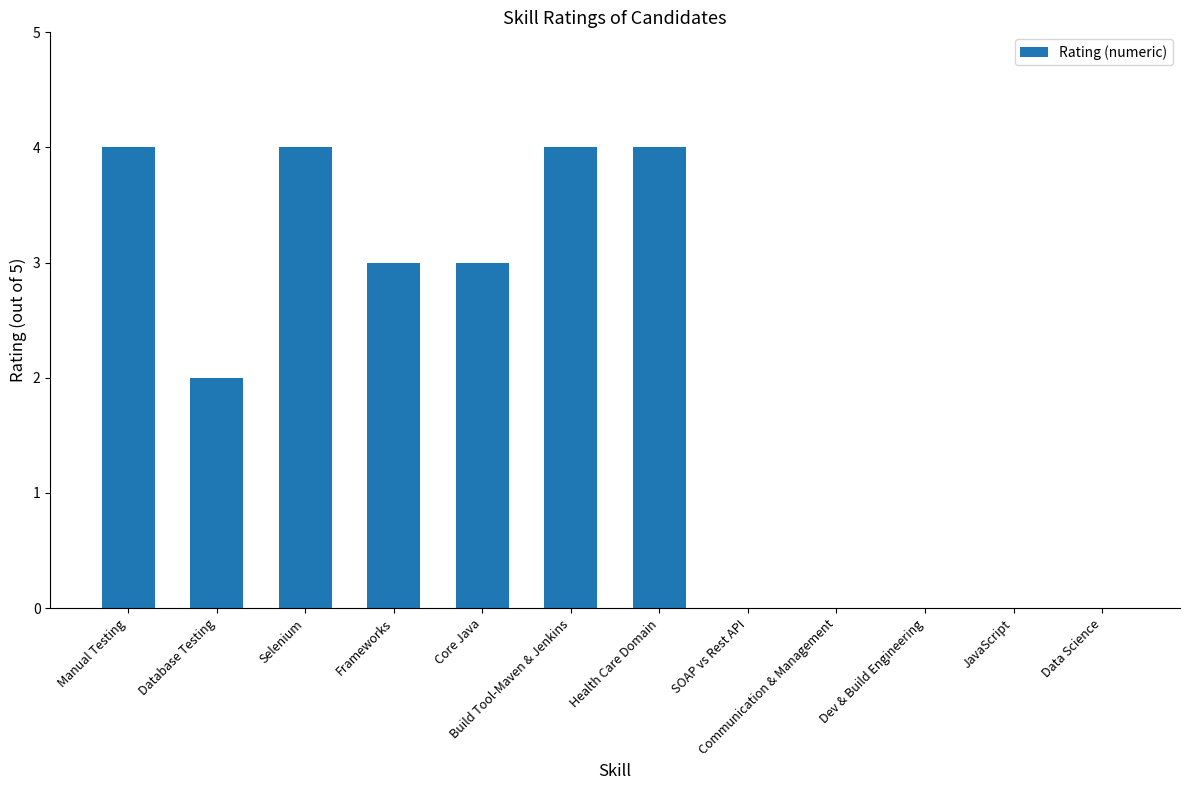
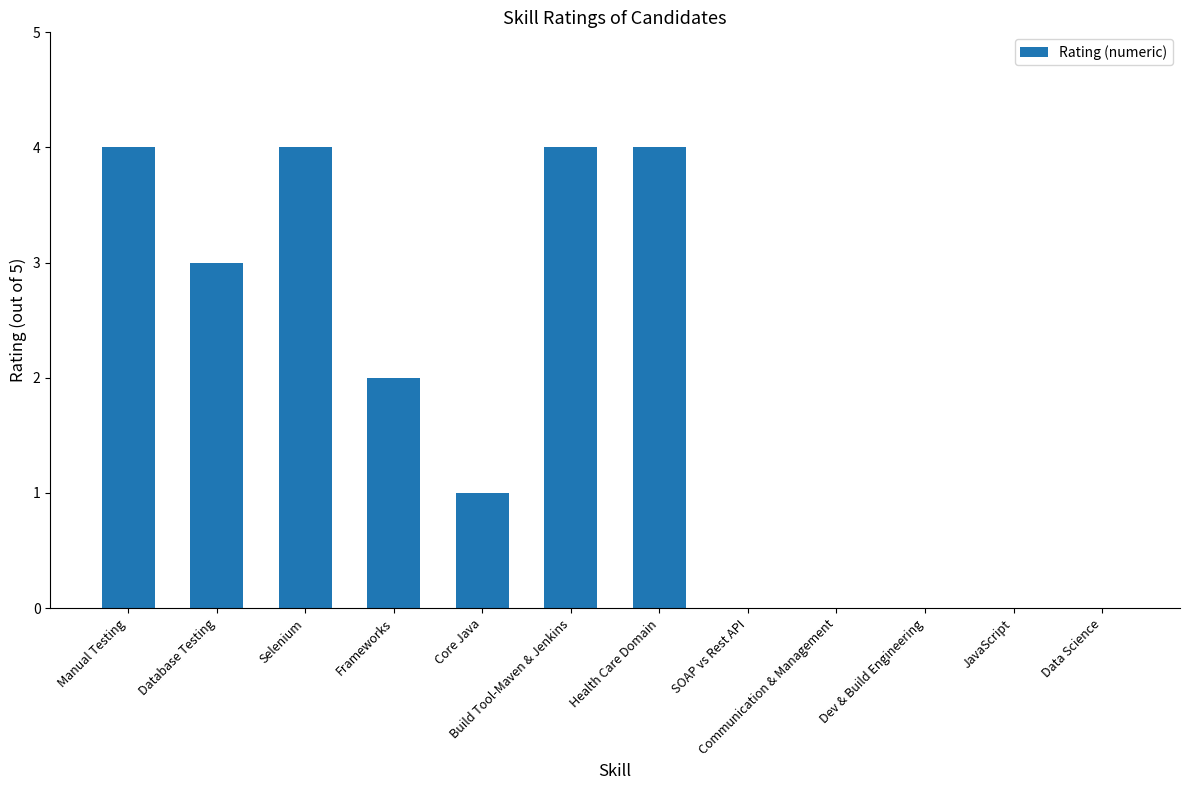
Database Testing: 2 -> 3
Frameworks: 3 -> 2
Core Java: 3 -> 1
